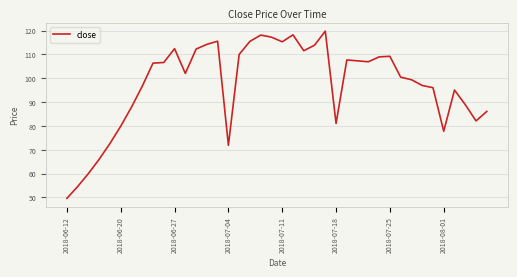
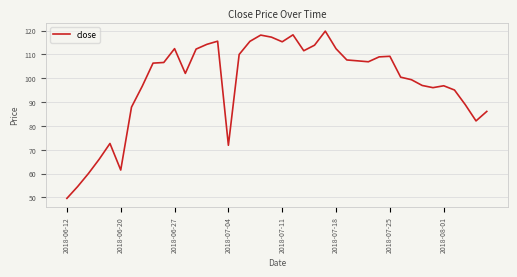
2018-06-20: 80 -> 62
2018-07-18: 81 -> 112
2018-08-01: 78 -> 97
